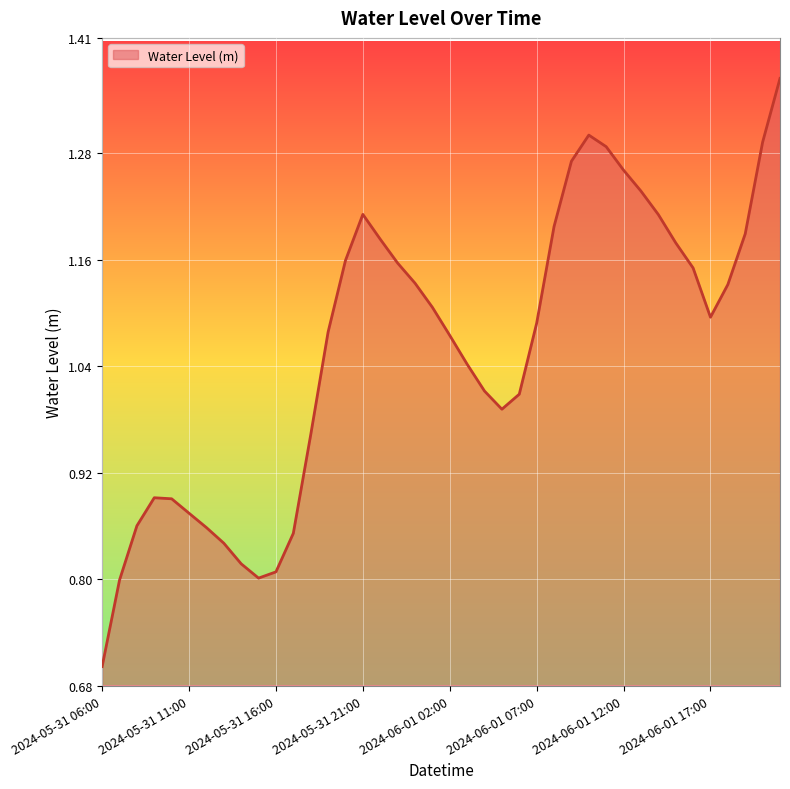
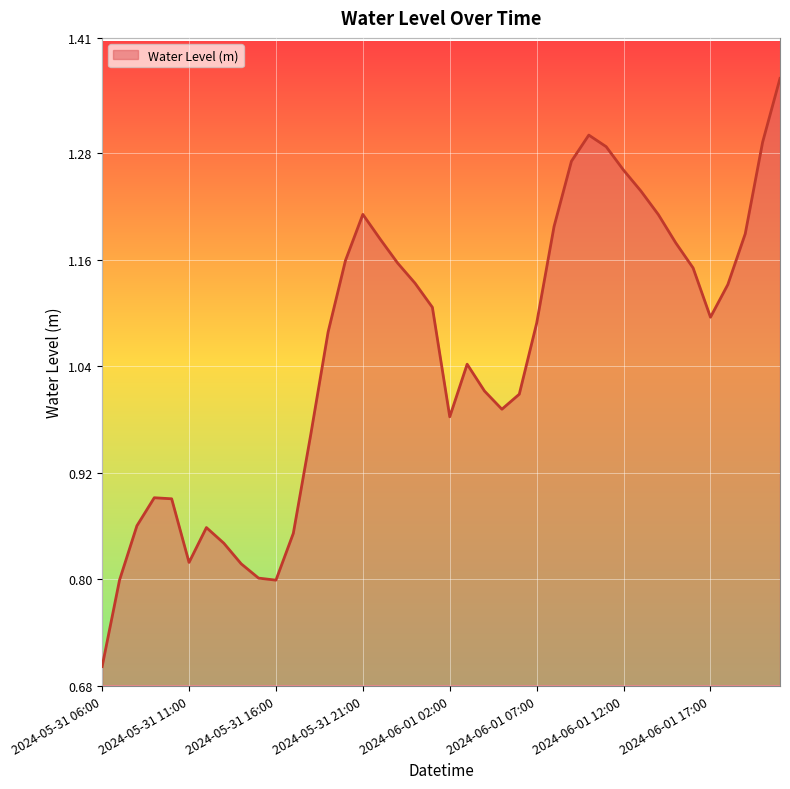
2024-05-31 11:00: 0.87 -> 0.82
2024-05-31 16:00: 0.81 -> 0.80
2024-06-01 02:00: 1.07 -> 0.98
